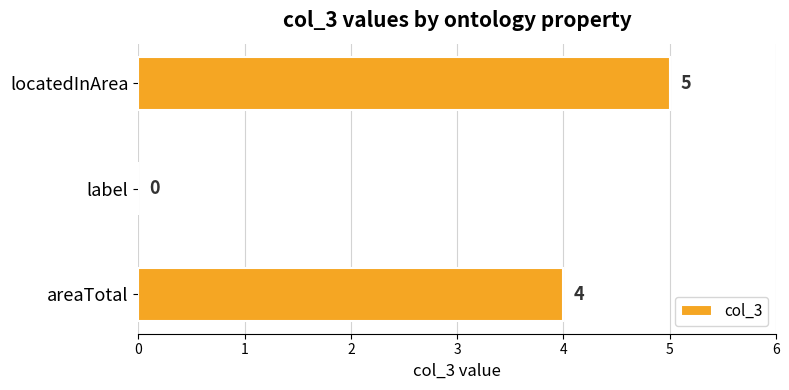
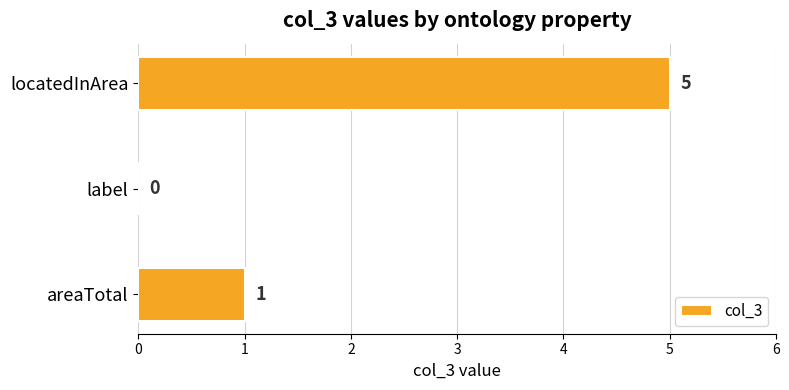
areaTotal: 4 -> 1
